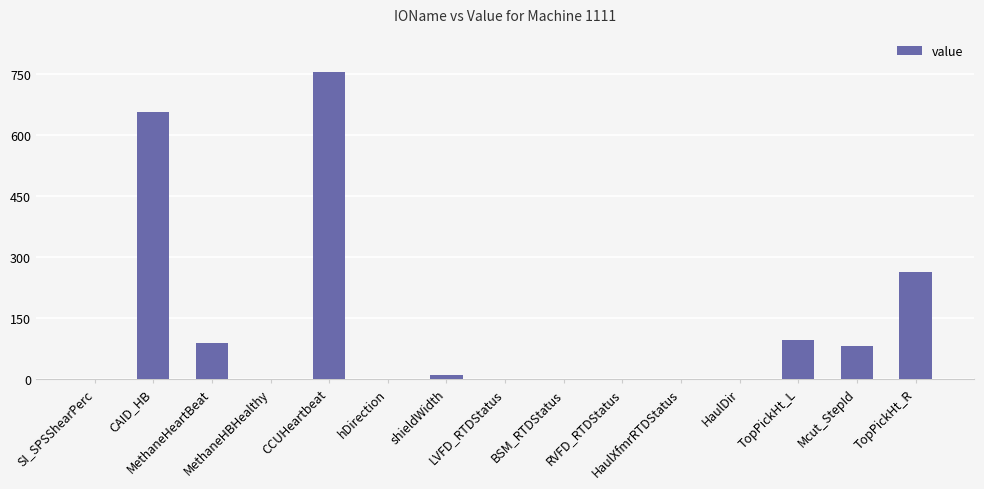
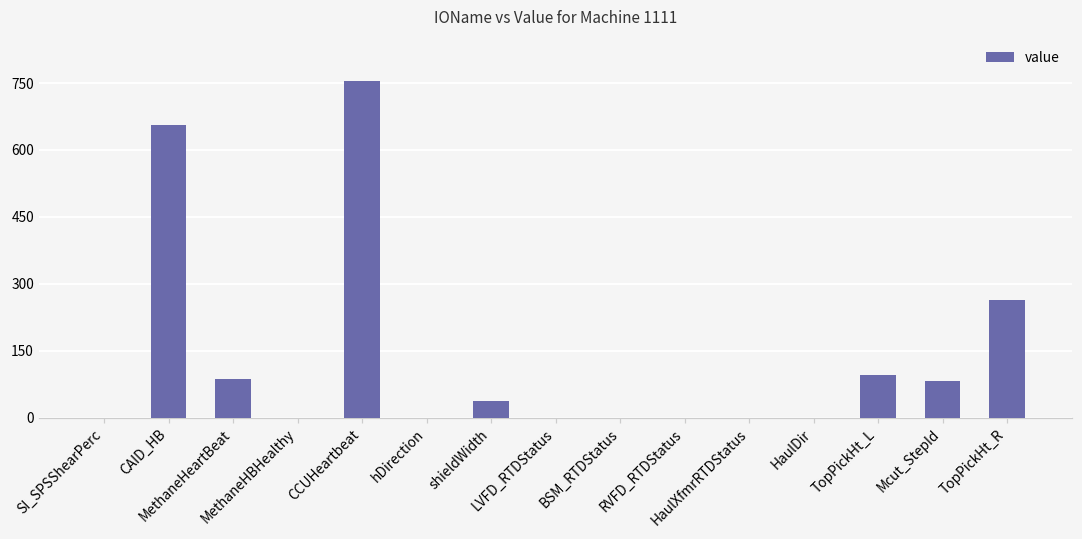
shieldWidth: 10 -> 40
